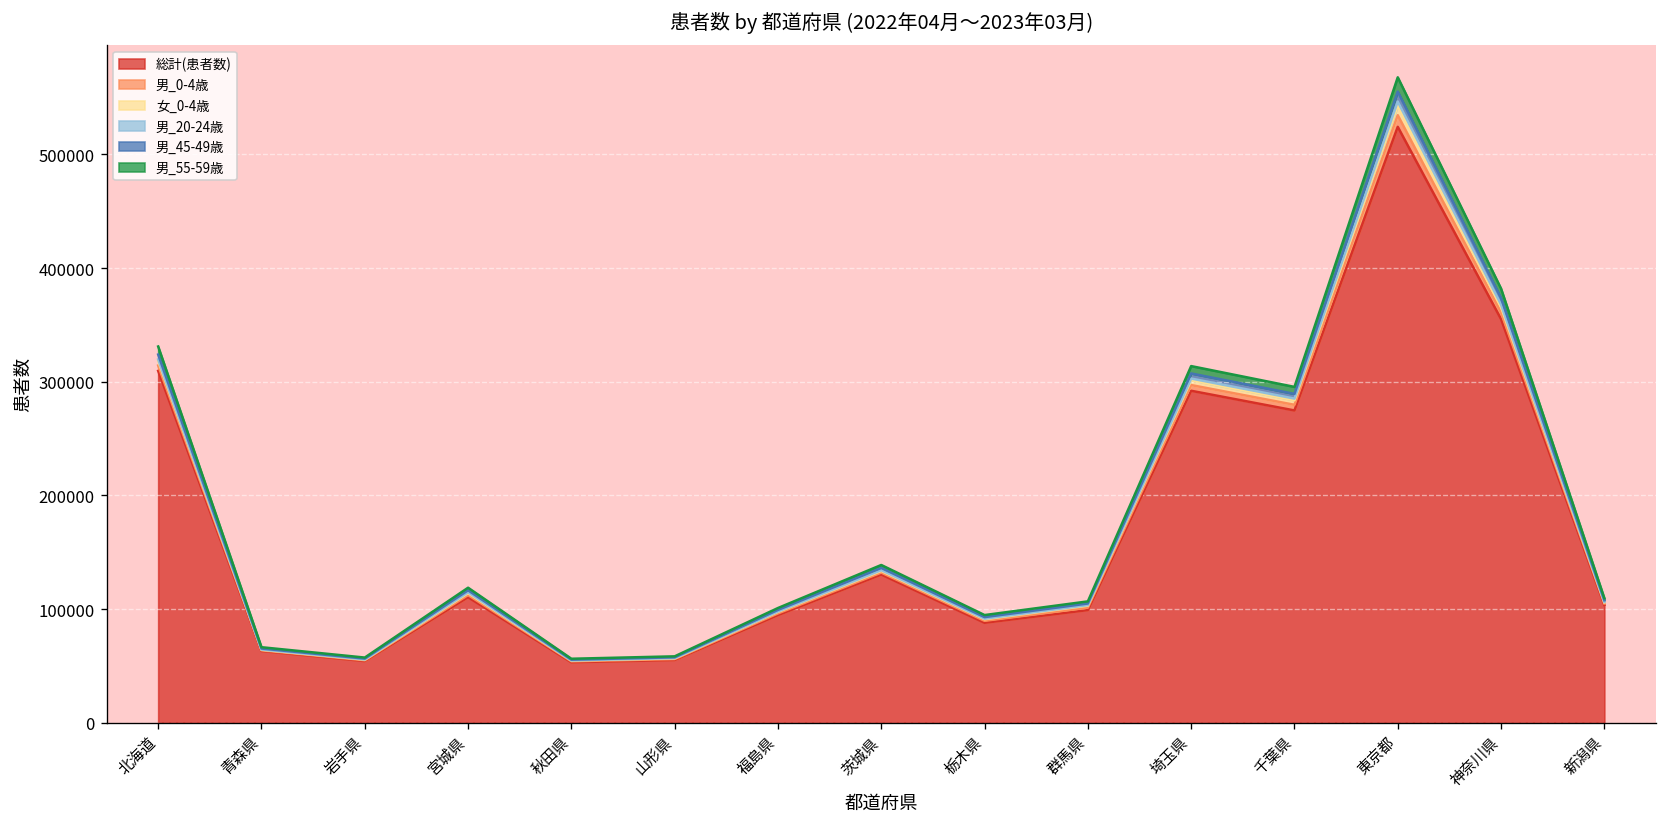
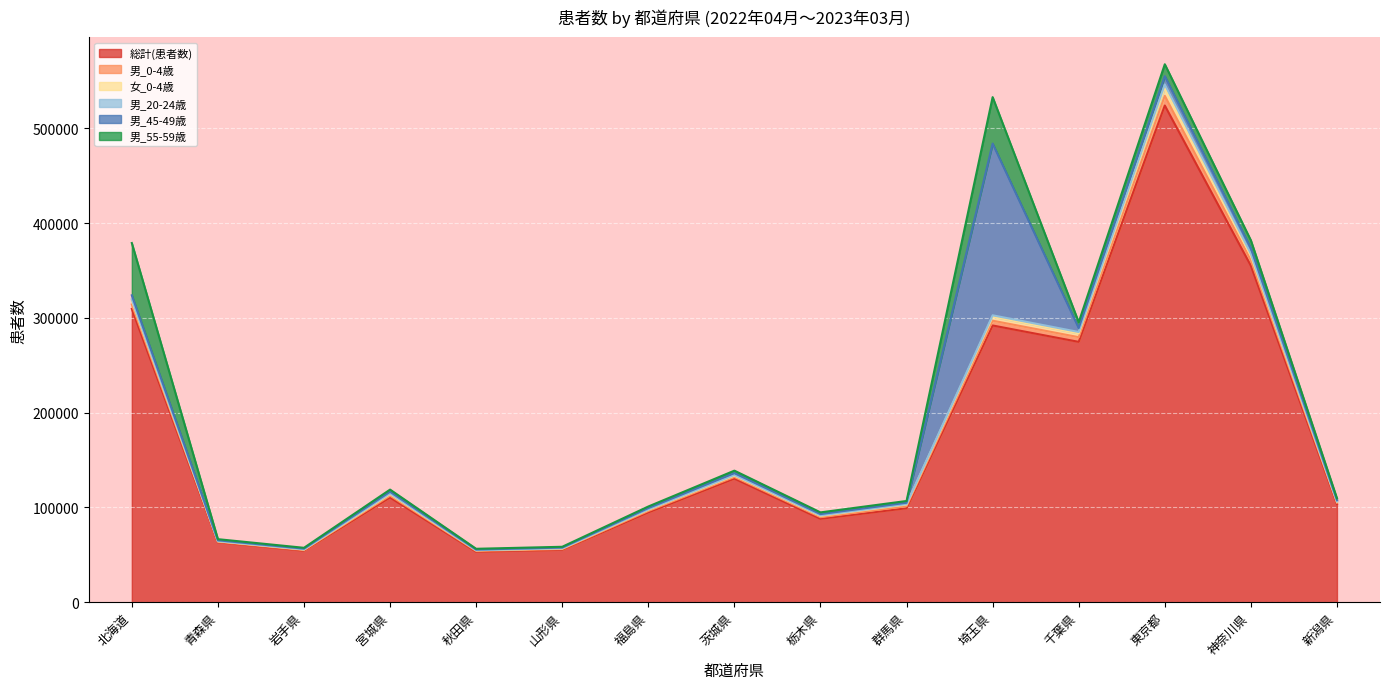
男_55-59歳, 北海道: 10000 -> 60000
男_45-49歳, 埼玉県: 0 -> 180000
男_55-59歳, 埼玉県: 10000 -> 50000
